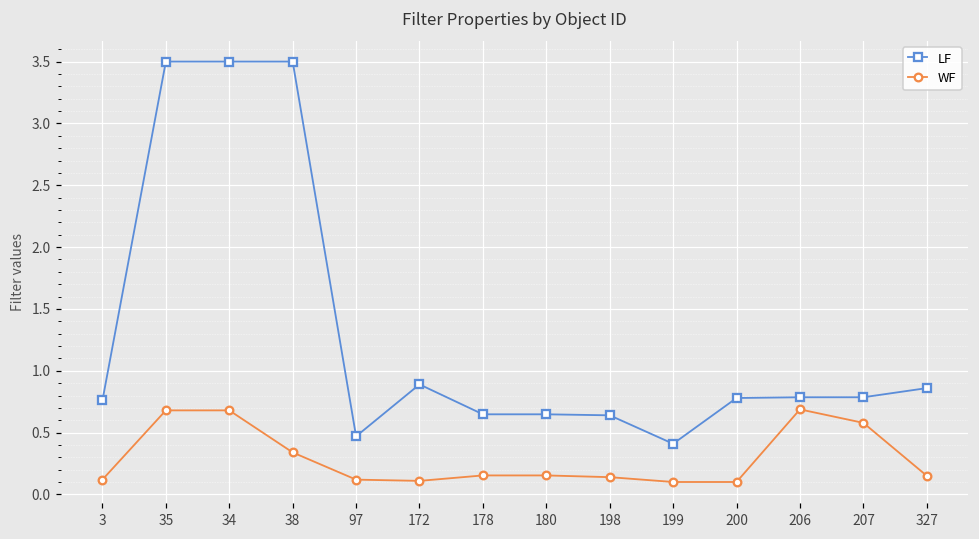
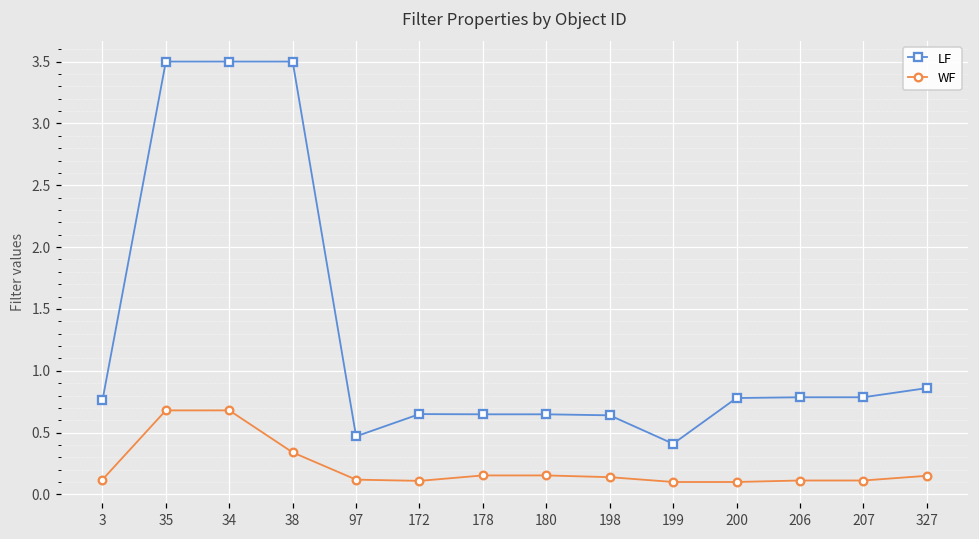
LF, 172: 0.89 -> 0.65
WF, 206: 0.69 -> 0.11
WF, 207: 0.58 -> 0.11
